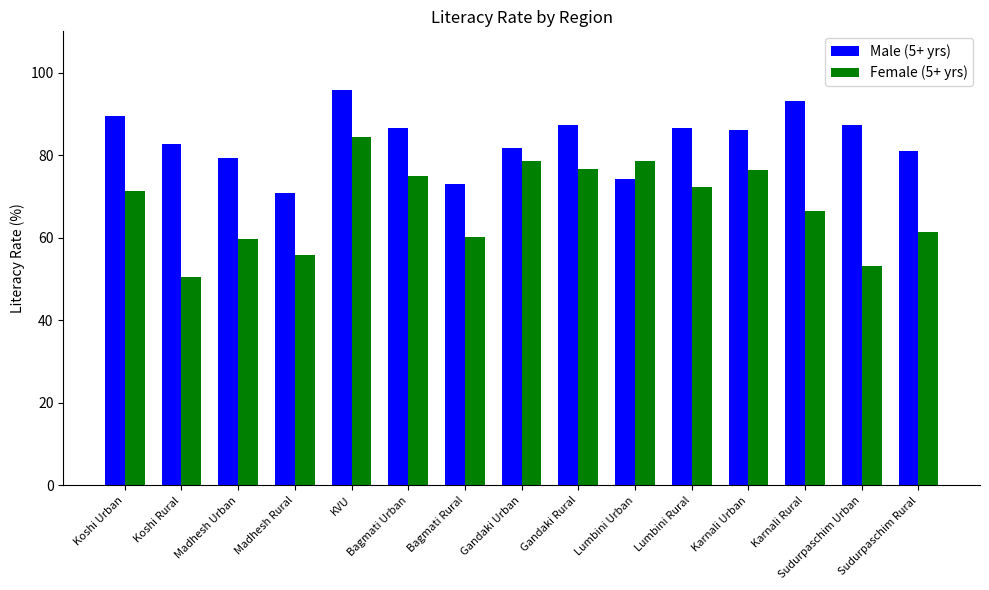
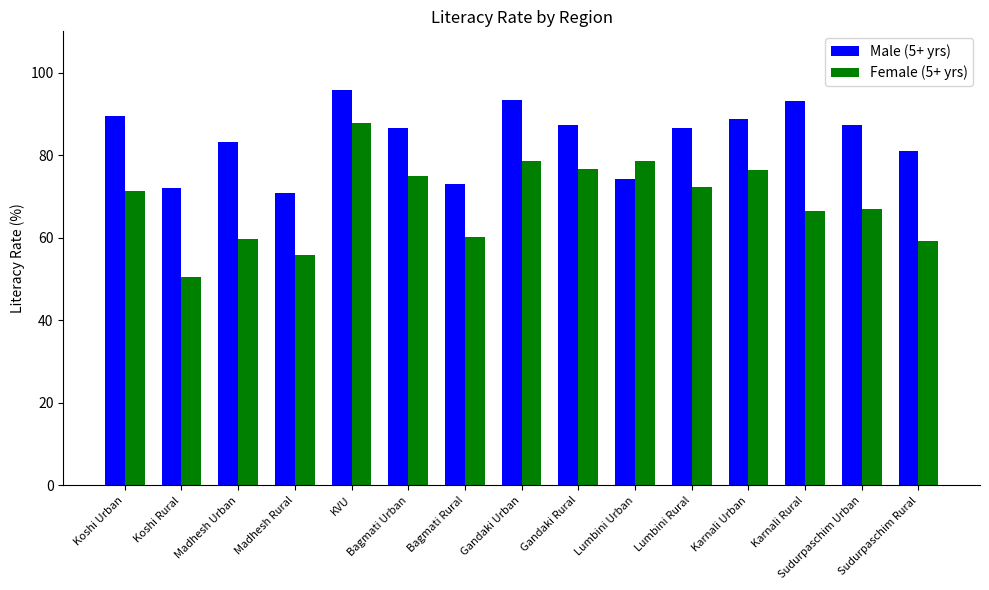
Male (5+ yrs), Koshi Rural: 83 -> 72
Male (5+ yrs), Madhesh Urban: 79 -> 83
Female (5+ yrs), KVU: 84 -> 88
Male (5+ yrs), Gandaki Urban: 82 -> 93
Male (5+ yrs), Karnali Urban: 86 -> 89
Female (5+ yrs), Sudurpaschim Urban: 53 -> 67
Female (5+ yrs), Sudurpaschim Rural: 61 -> 59
